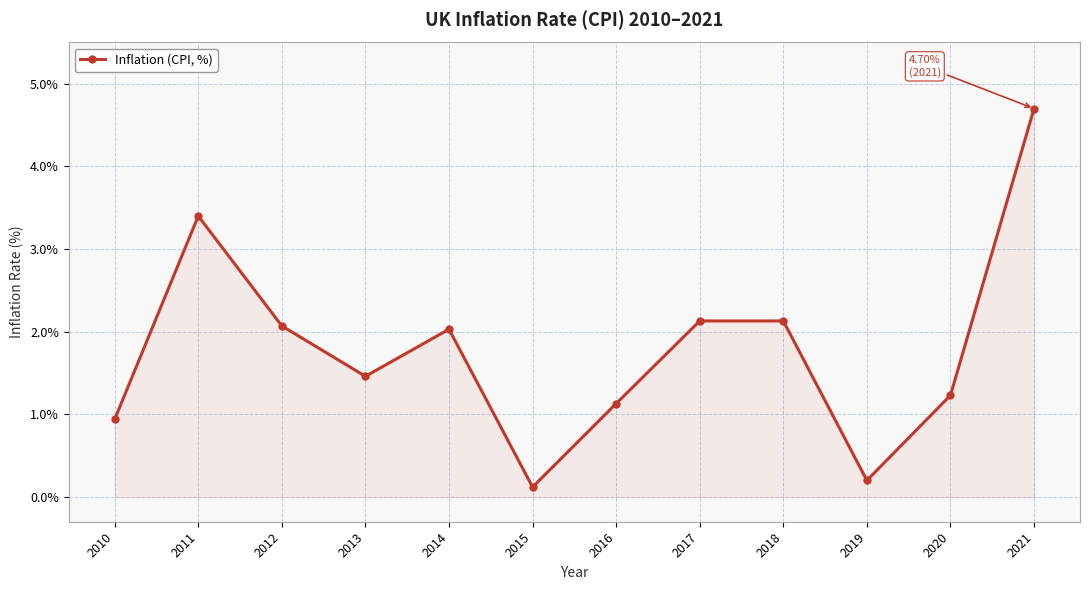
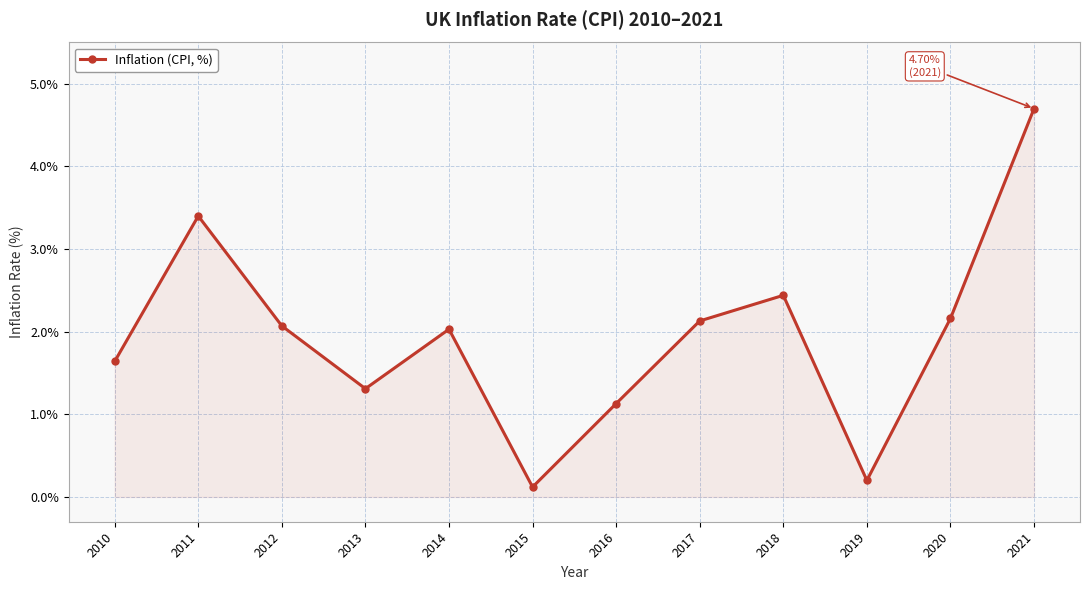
2010: 0.9% -> 1.6%
2013: 1.5% -> 1.3%
2018: 2.1% -> 2.4%
2020: 1.2% -> 2.2%
